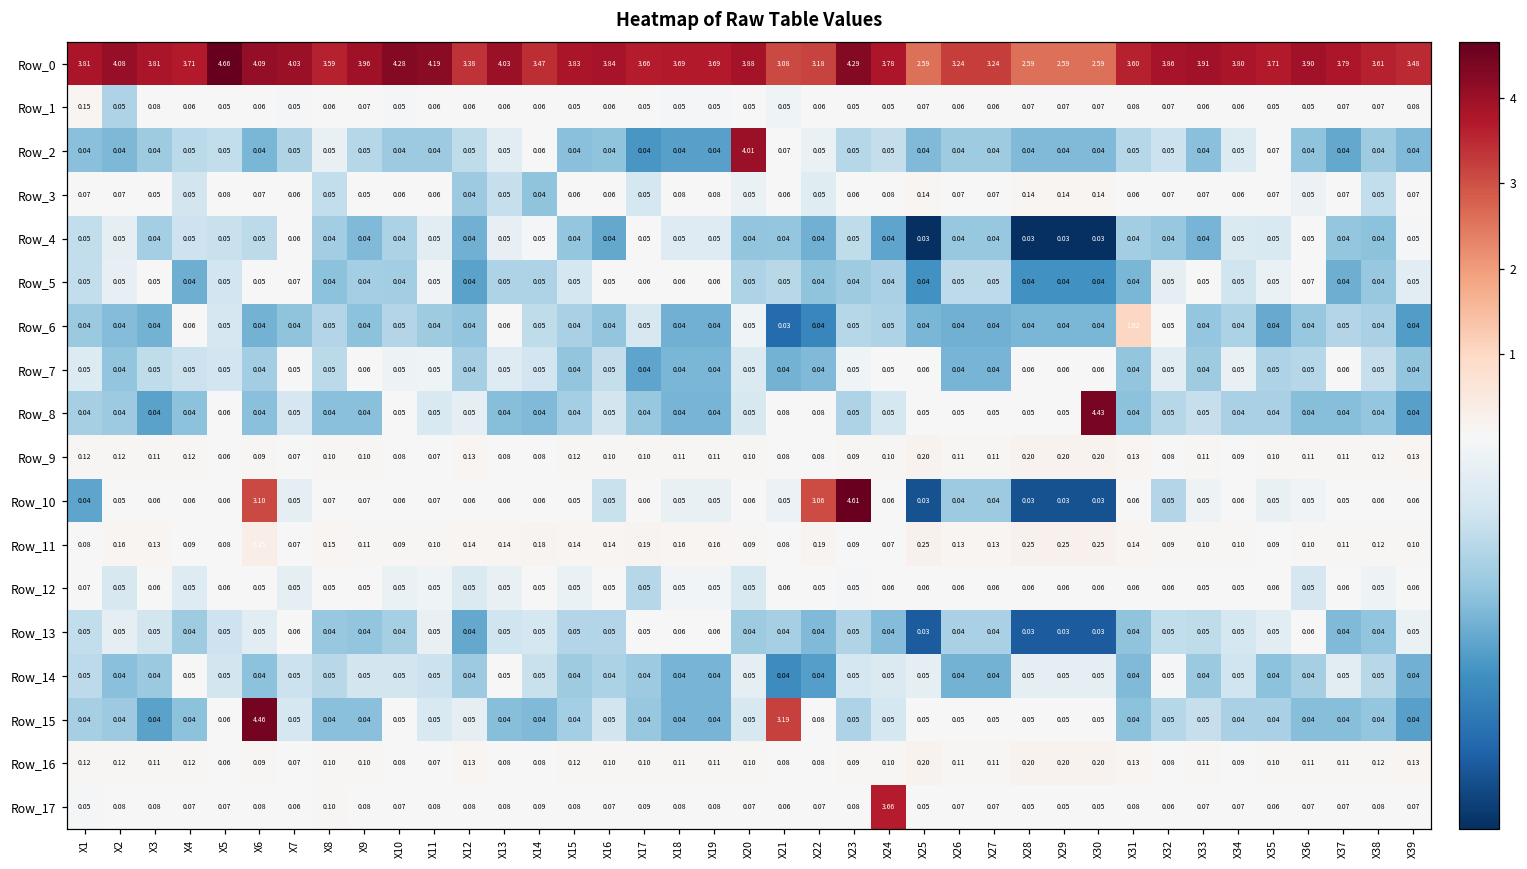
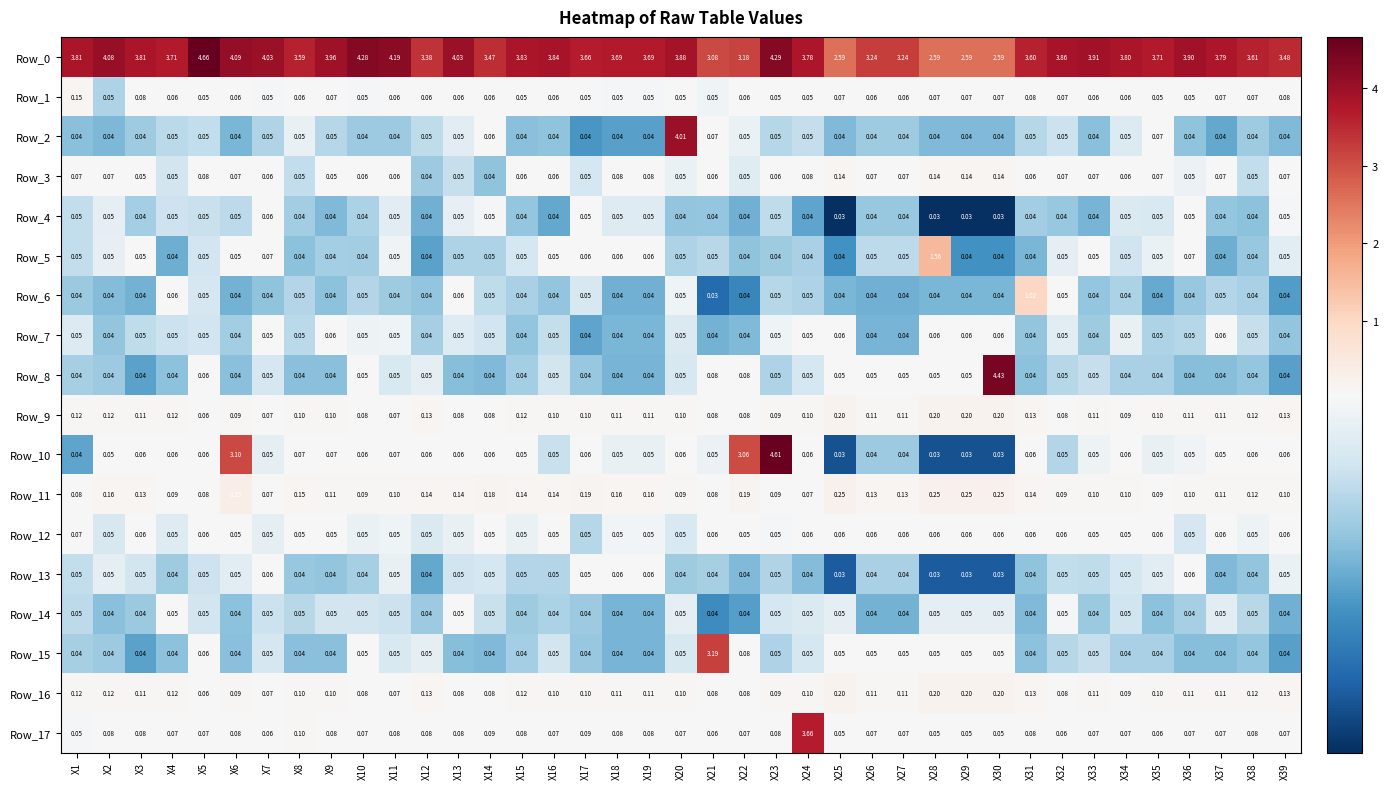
Row_5, X28: 0.04 -> 1.56
Row_15, X6: 4.46 -> 0.04
